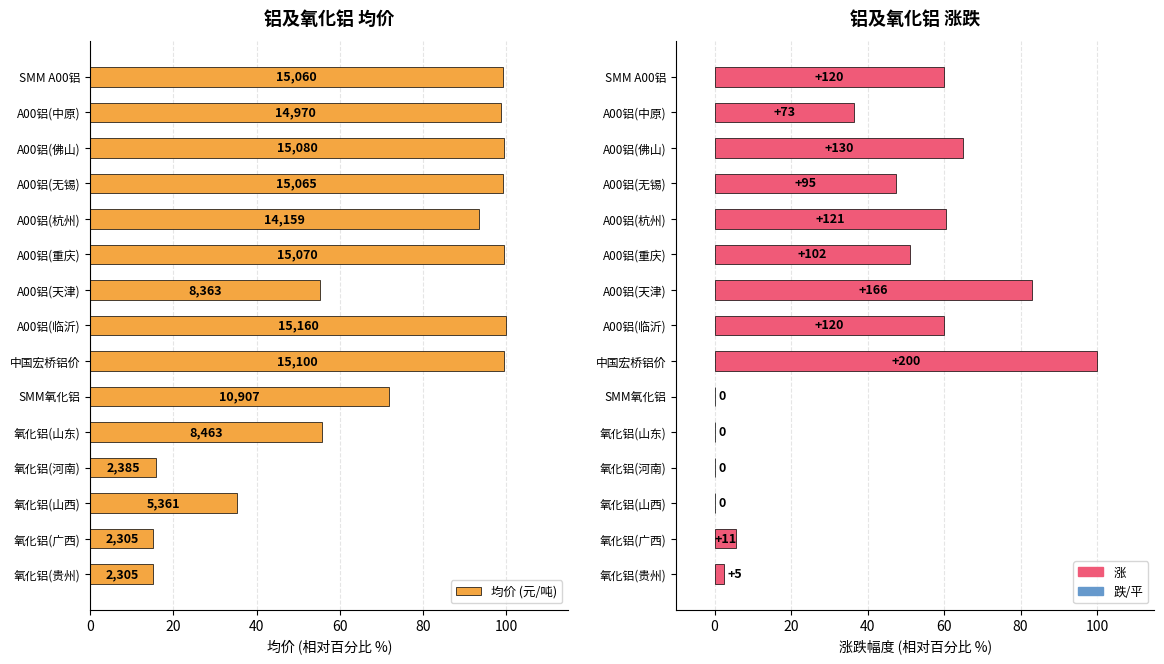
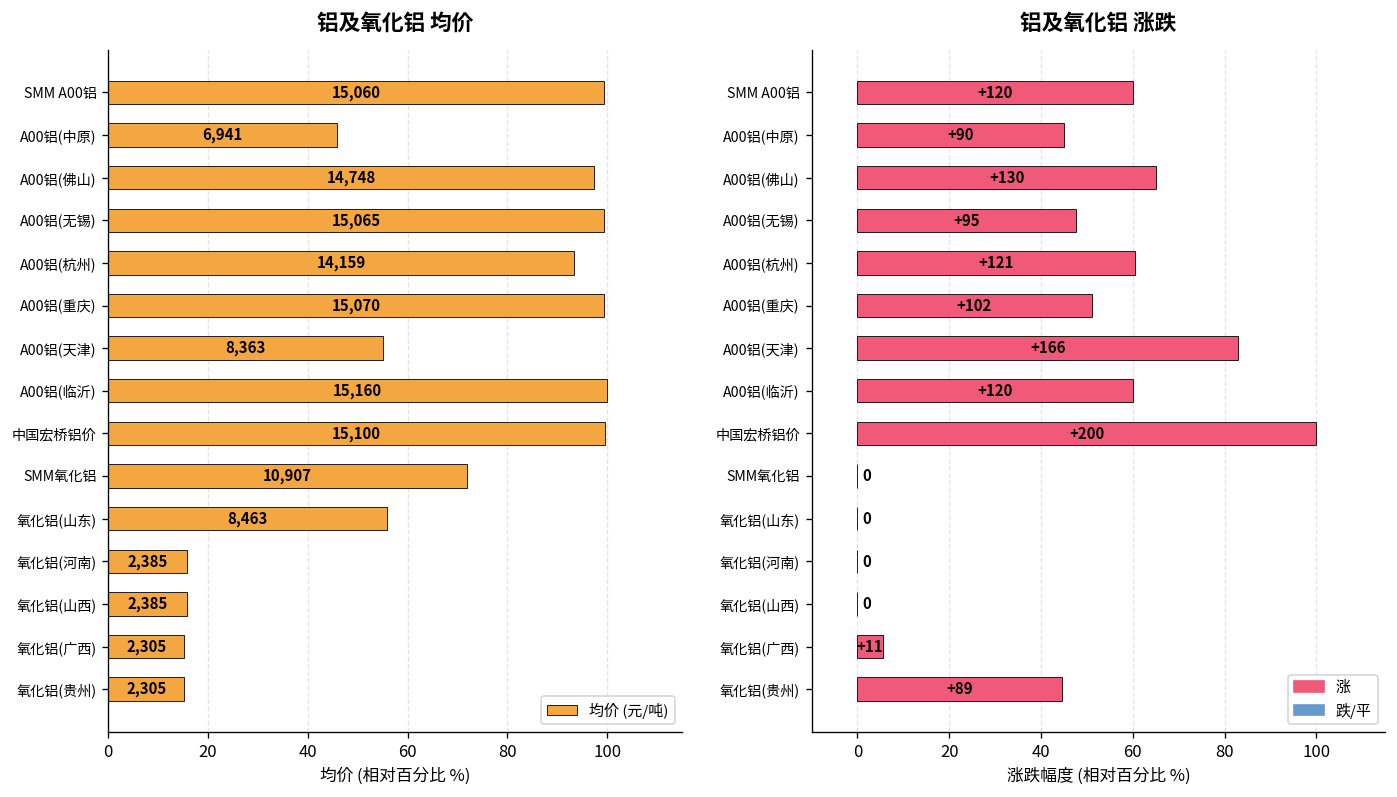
铝及氧化铝 均价, A00铝(中原): 14,970 -> 6,941
铝及氧化铝 均价, A00铝(佛山): 15,080 -> 14,748
铝及氧化铝 均价, 氧化铝(山西): 5,361 -> 2,385
铝及氧化铝 涨跌, A00铝(中原): +73 -> +90
铝及氧化铝 涨跌, 氧化铝(贵州): +5 -> +89
